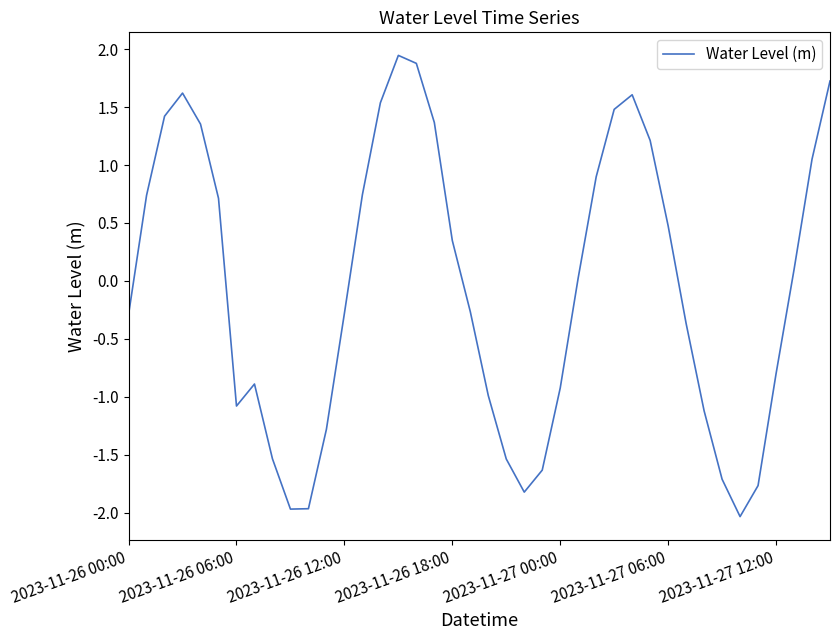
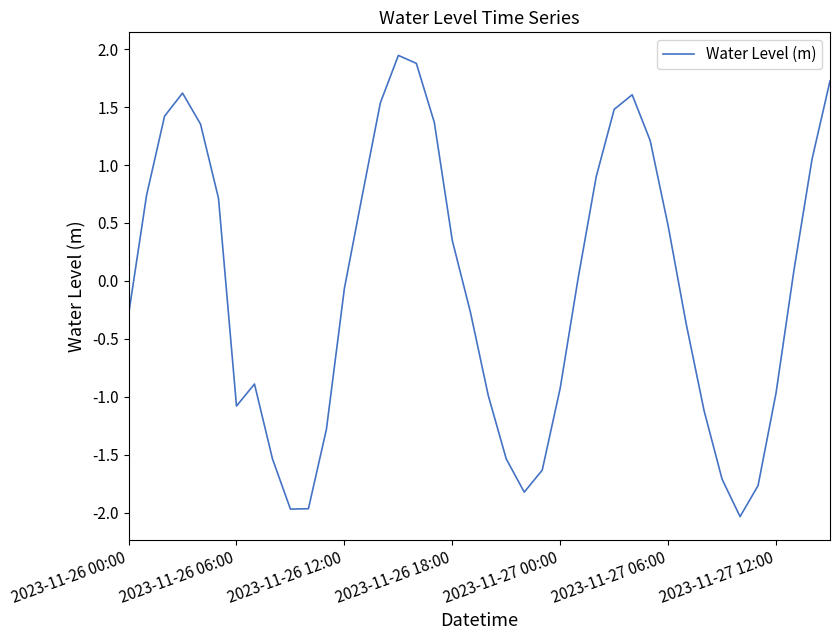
2023-11-26 12:00: -0.28 -> -0.06
2023-11-27 12:00: -0.80 -> -0.97
